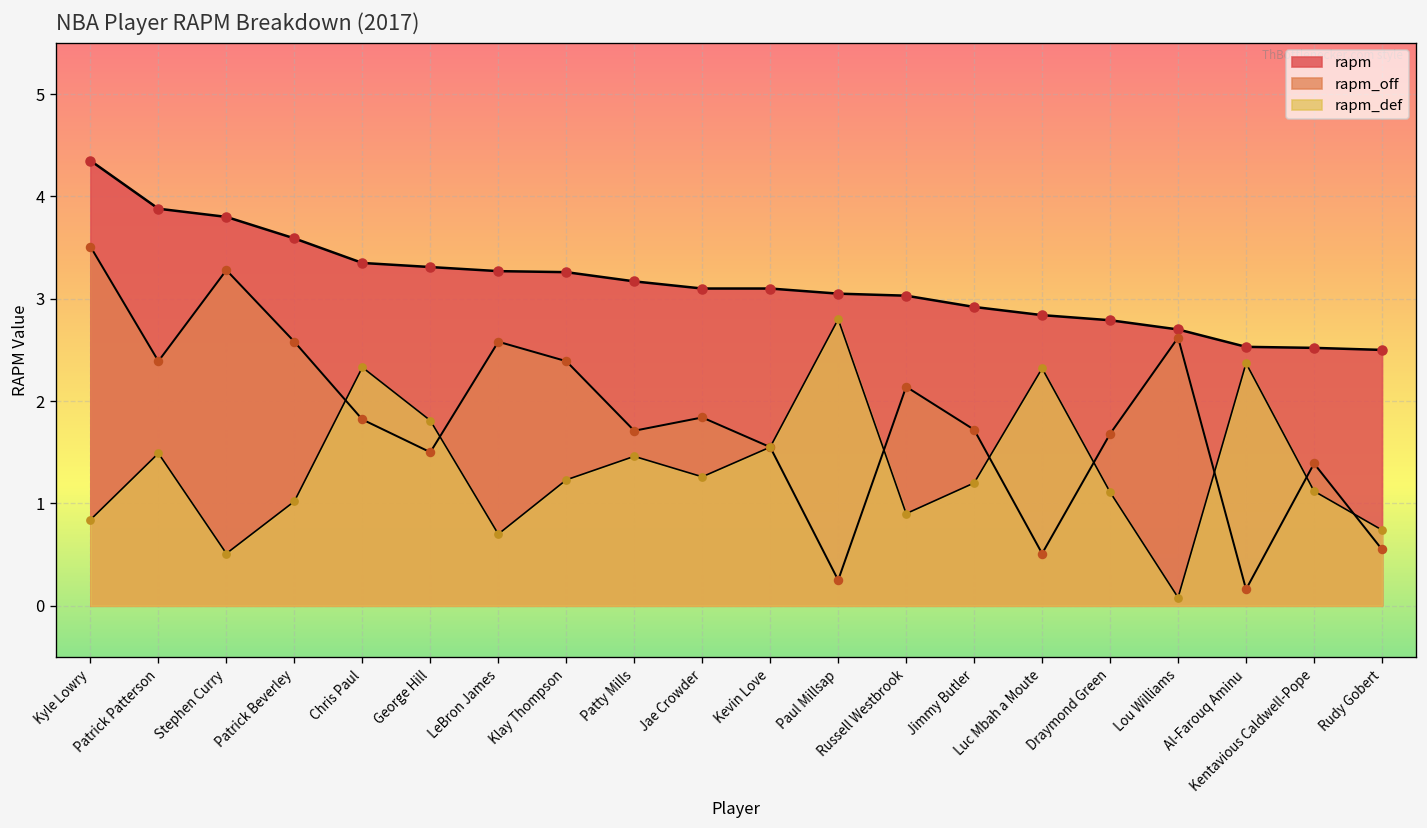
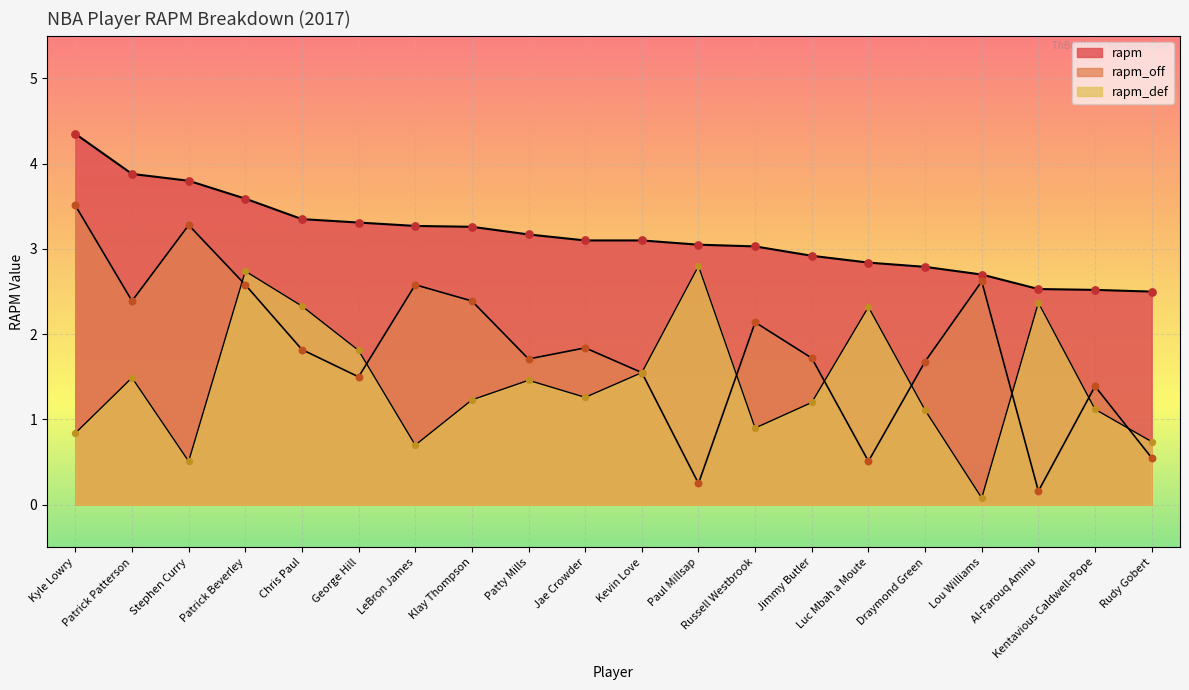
rapm_def, Patrick Beverley: 1.0 -> 2.7
